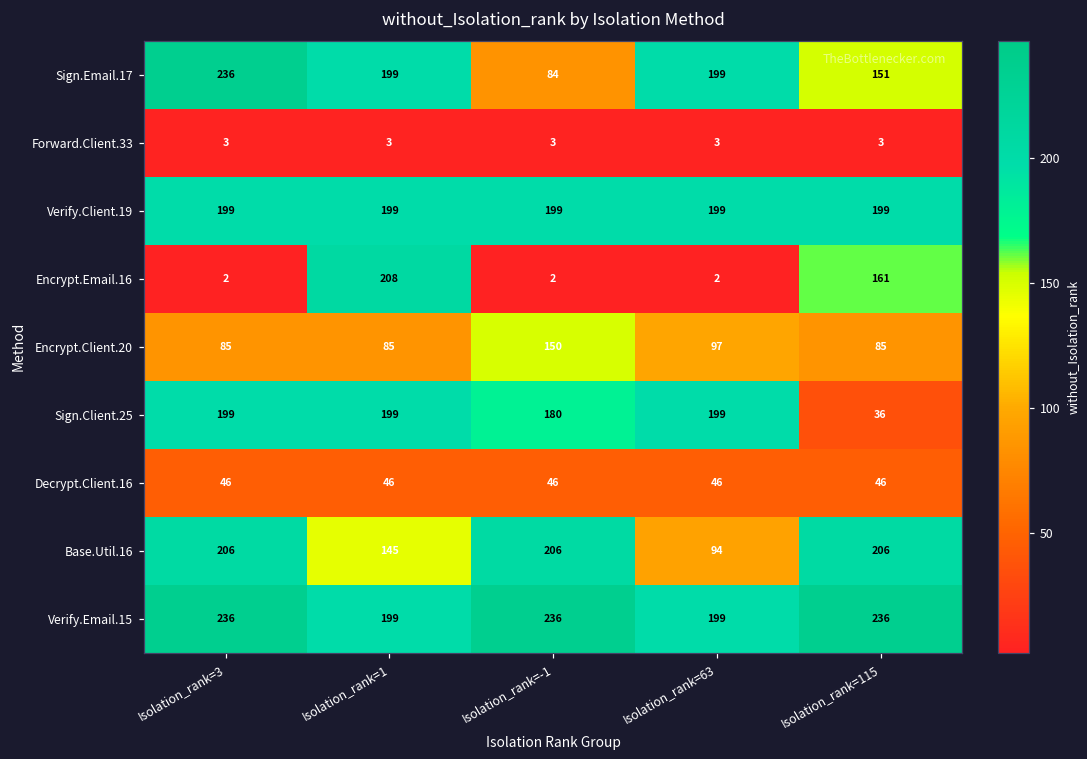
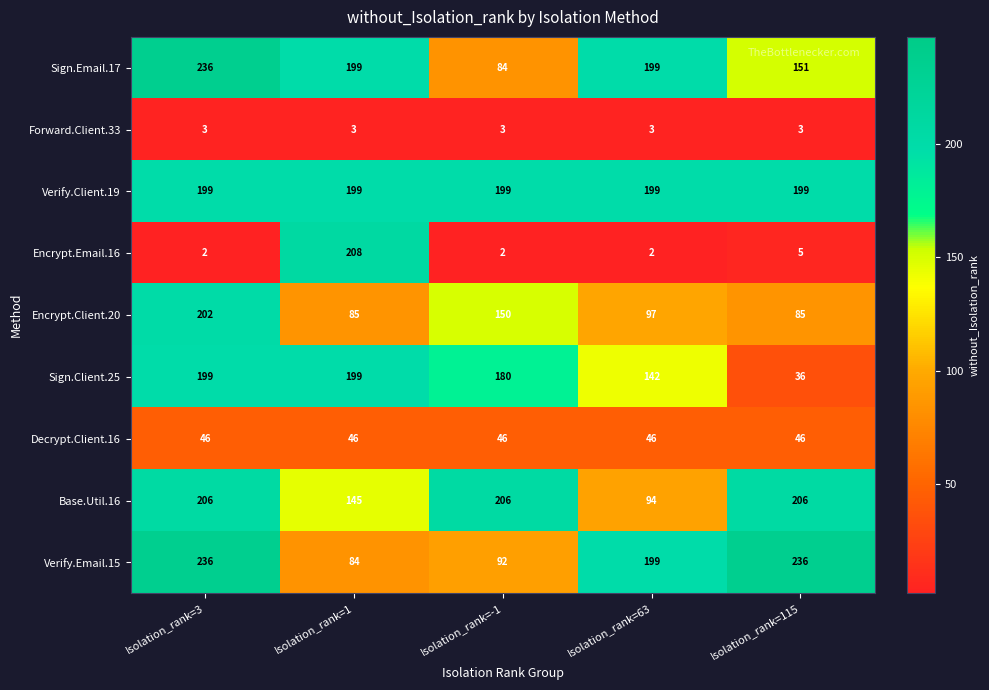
Encrypt.Email.16, Isolation_rank=115: 161 -> 5
Encrypt.Client.20, Isolation_rank=3: 85 -> 202
Sign.Client.25, Isolation_rank=63: 199 -> 142
Verify.Email.15, Isolation_rank=1: 199 -> 84
Verify.Email.15, Isolation_rank=-1: 236 -> 92
